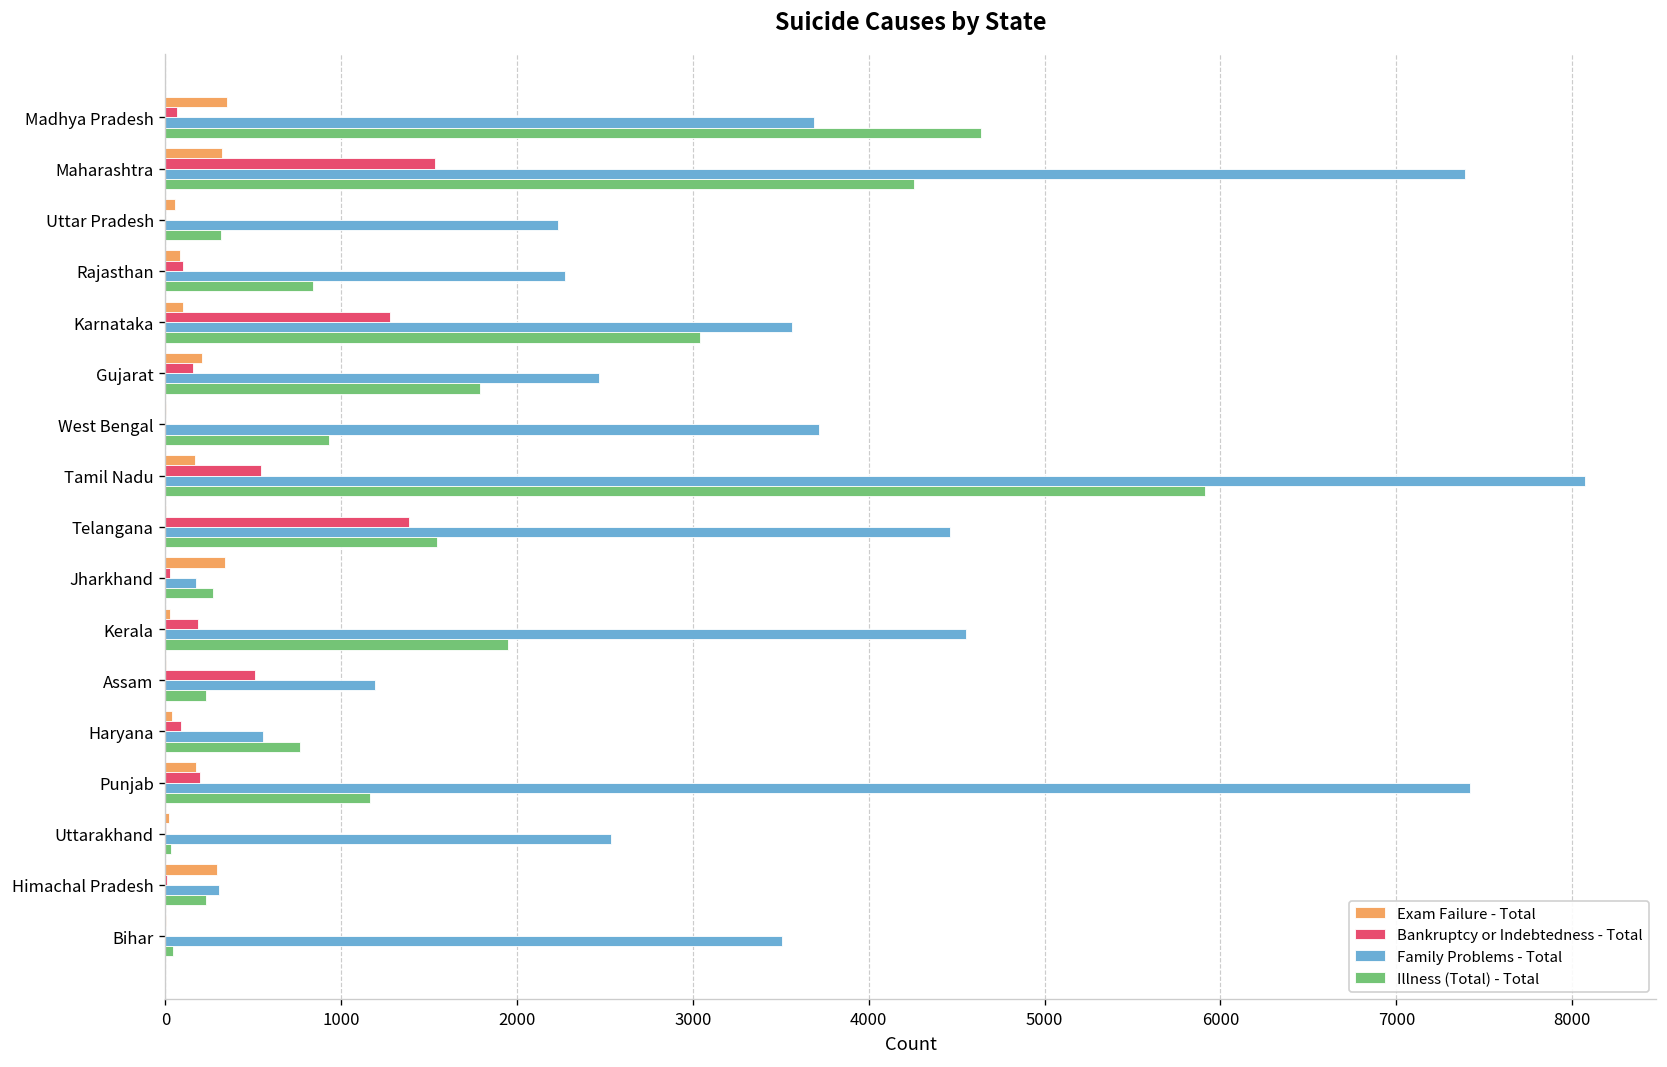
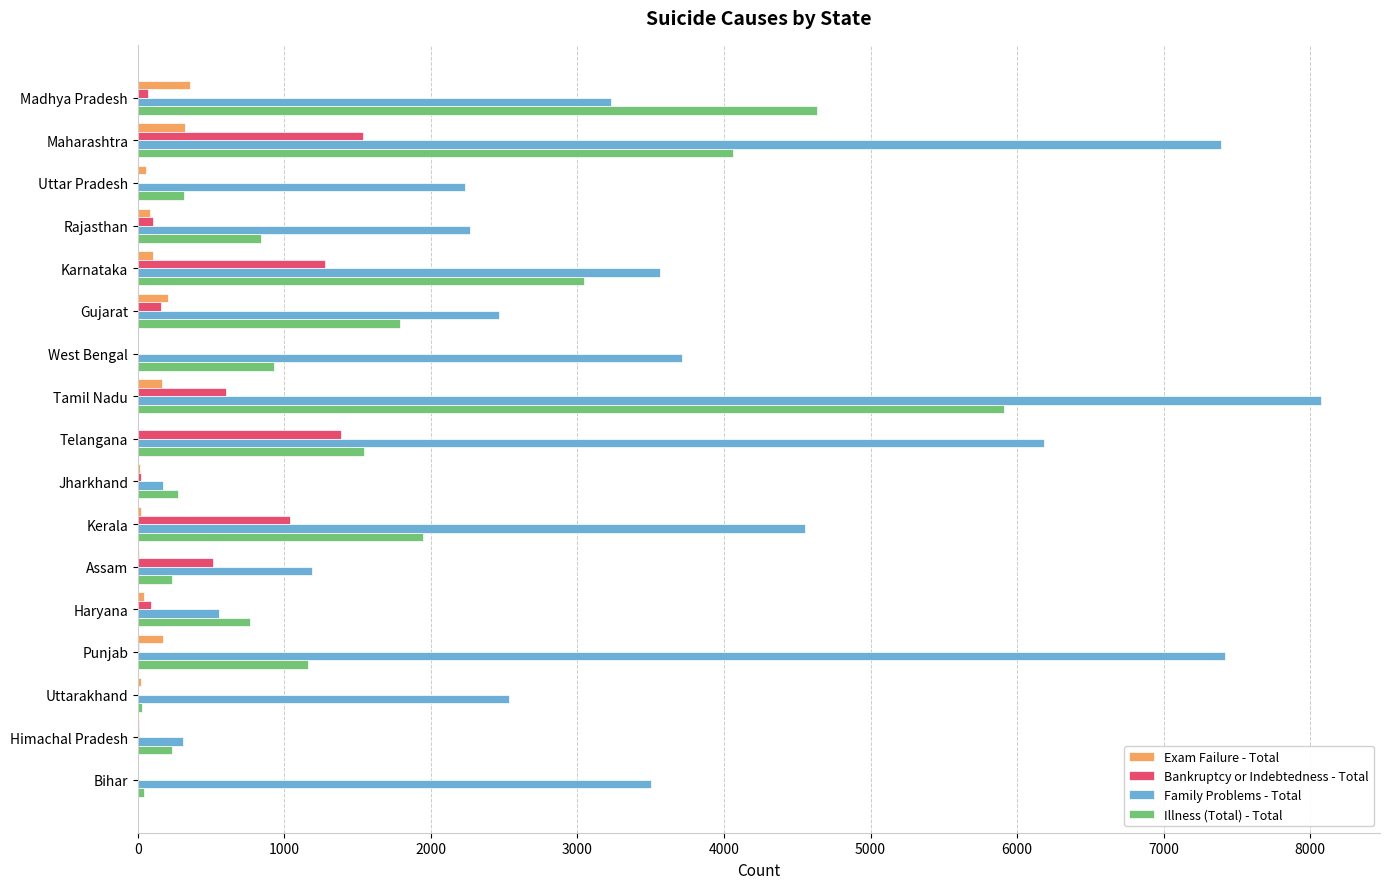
Family Problems - Total, Madhya Pradesh: 3690 -> 3230
Illness (Total) - Total, Maharashtra: 4260 -> 4060
Bankruptcy or Indebtedness - Total, Tamil Nadu: 540 -> 600
Family Problems - Total, Telangana: 4460 -> 6180
Exam Failure - Total, Jharkhand: 340 -> 20
Bankruptcy or Indebtedness - Total, Kerala: 180 -> 1040
Bankruptcy or Indebtedness - Total, Punjab: 200 -> 10
Exam Failure - Total, Himachal Pradesh: 290 -> 10
